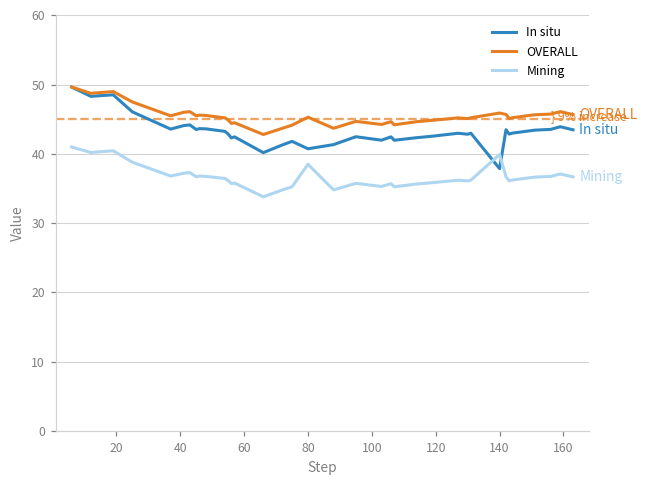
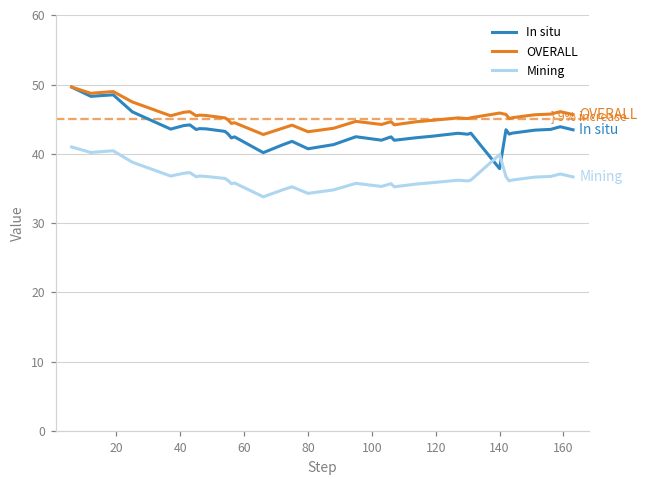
OVERALL, 80: 45 -> 43
Mining, 80: 39 -> 34
